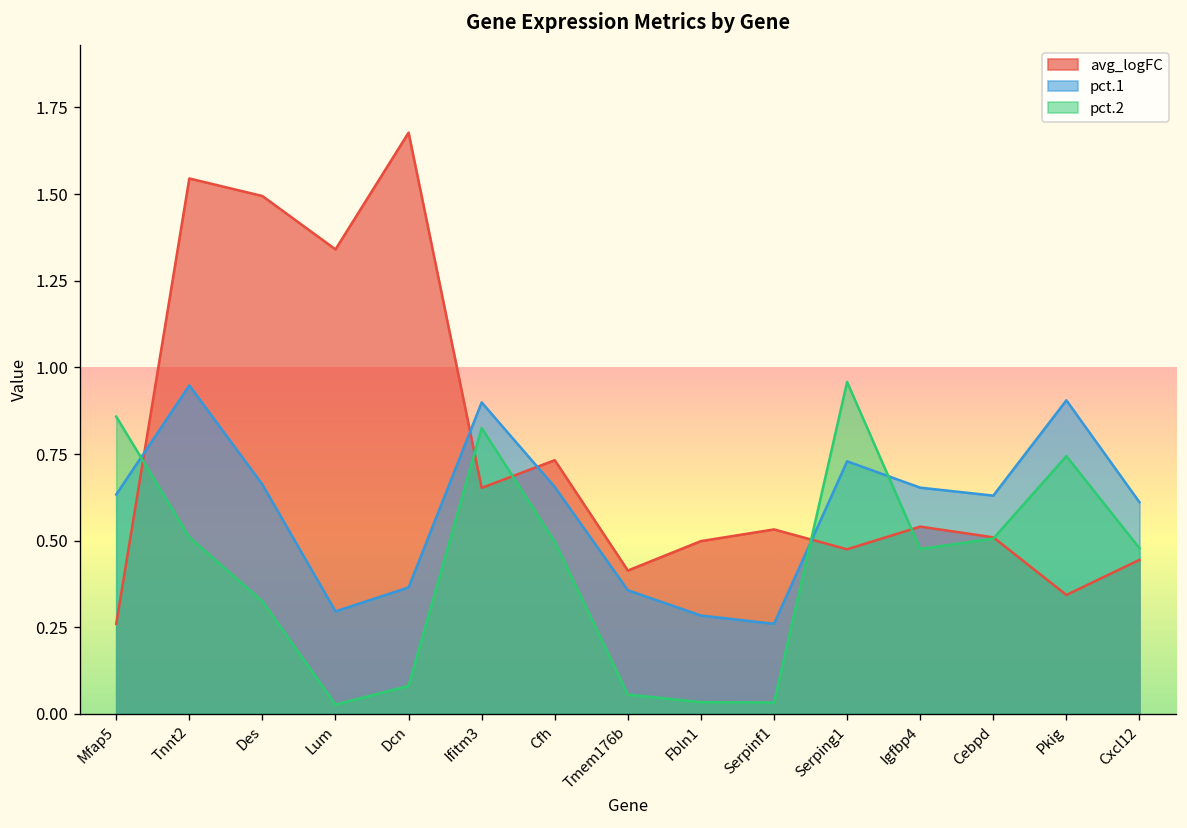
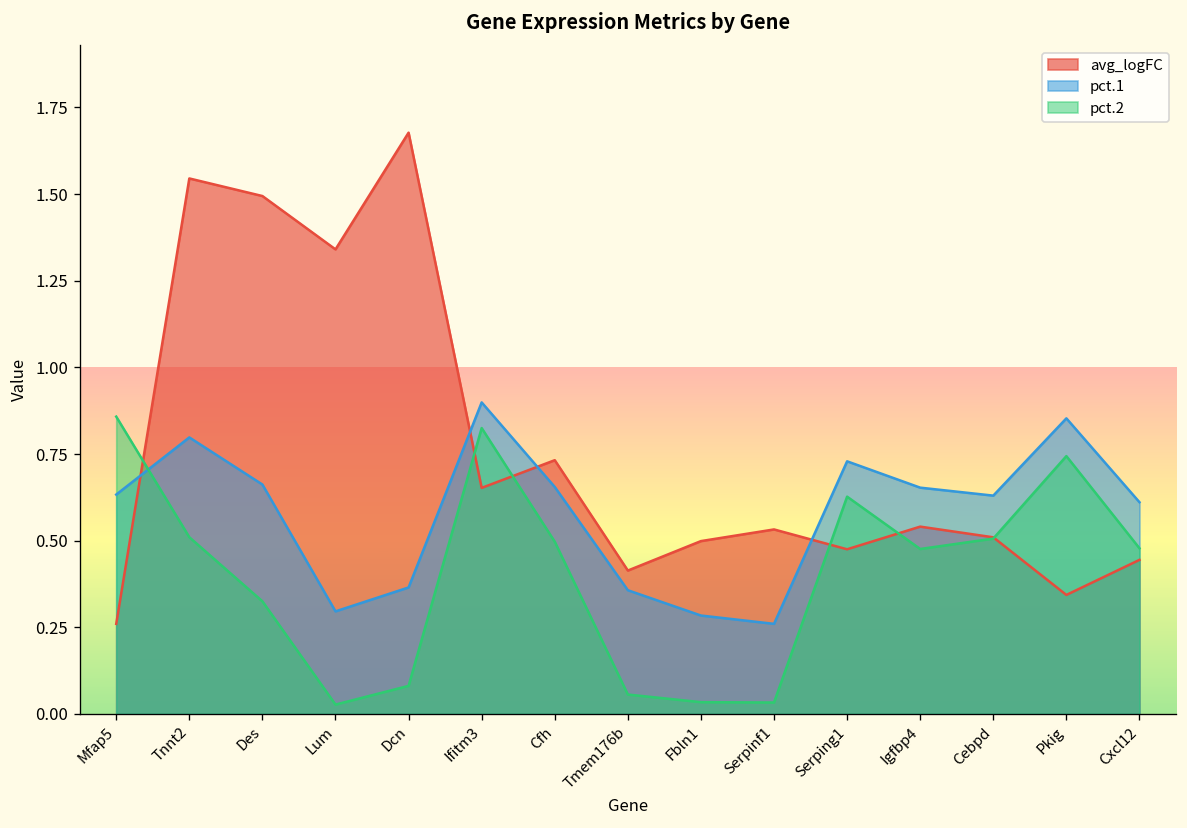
pct.1, Tnnt2: 0.95 -> 0.80
pct.2, Serping1: 0.96 -> 0.63
pct.1, Pkig: 0.91 -> 0.85
